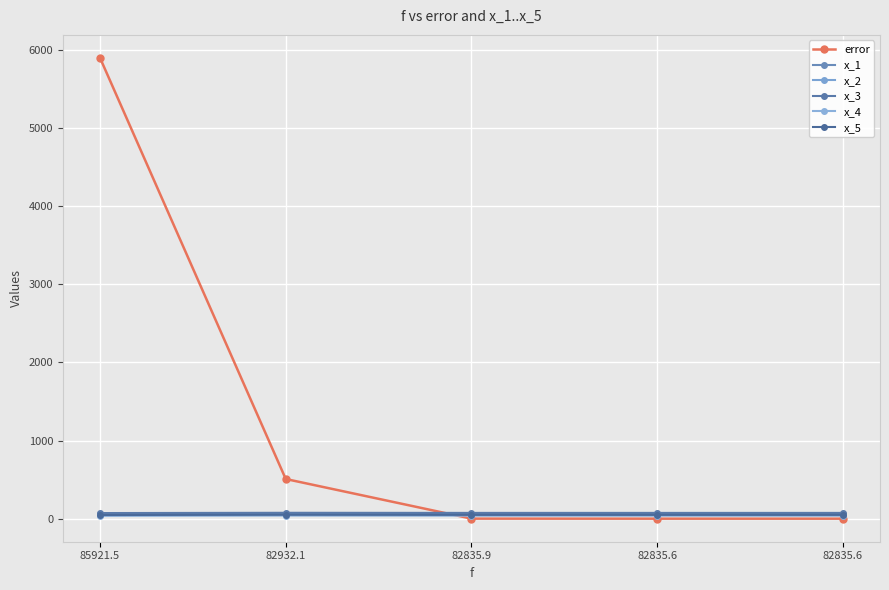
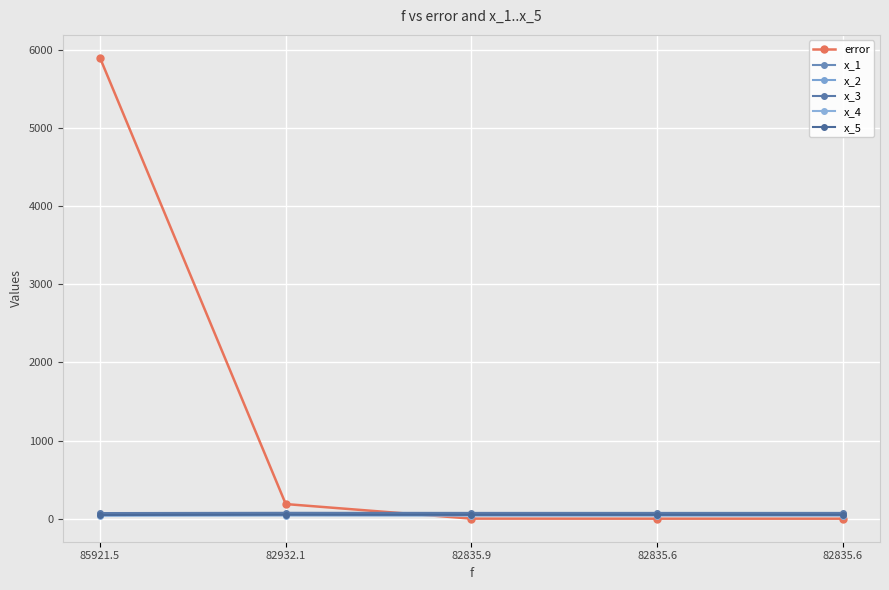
error, 82932.1: 500 -> 200
